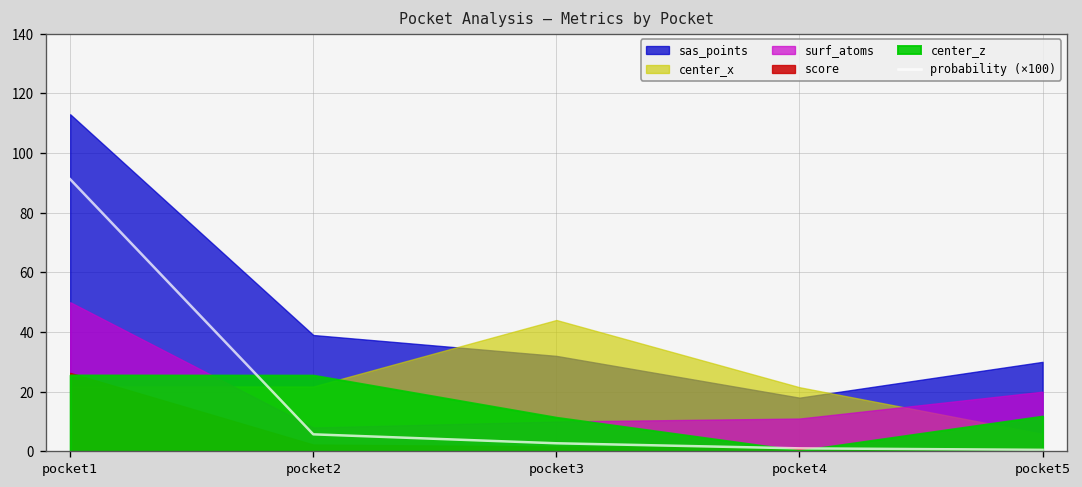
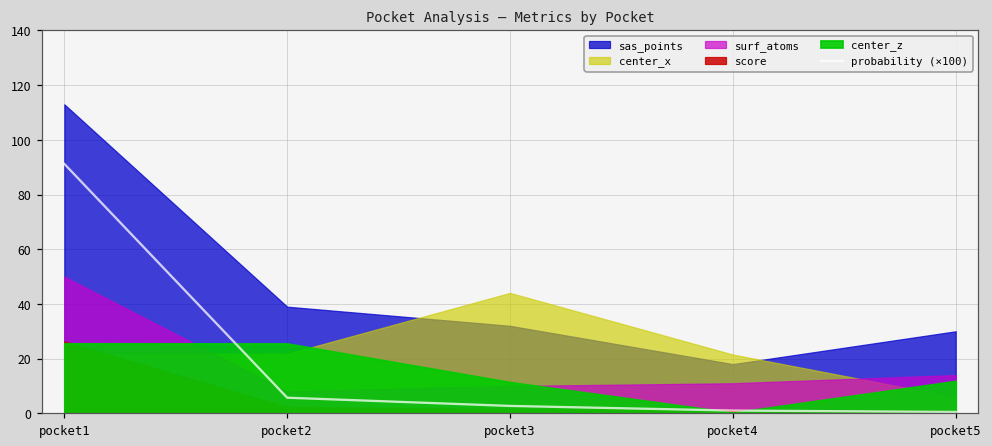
surf_atoms, pocket5: 20 -> 14
